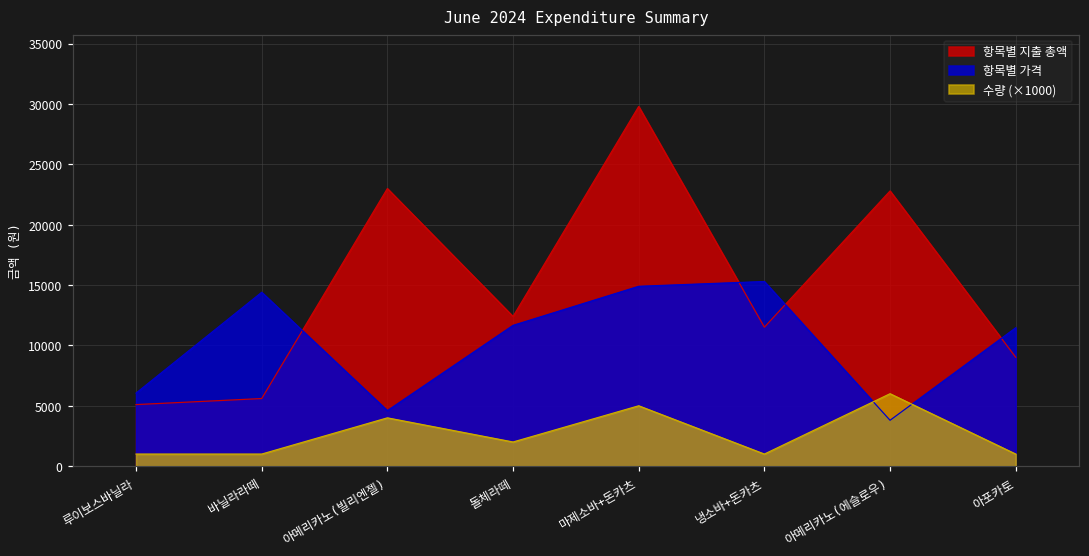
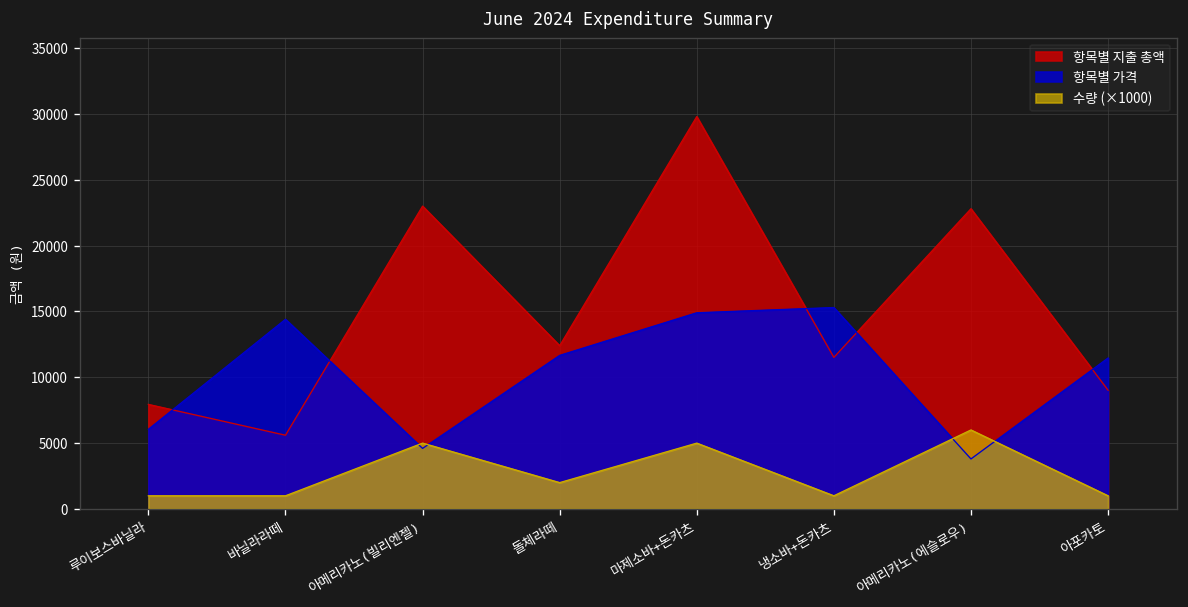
항목별 지출 총액, 루이보스바닐라: 5100 -> 7900
수량 (×1000), 아메리카노(빌리엔젤): 4000 -> 5000
